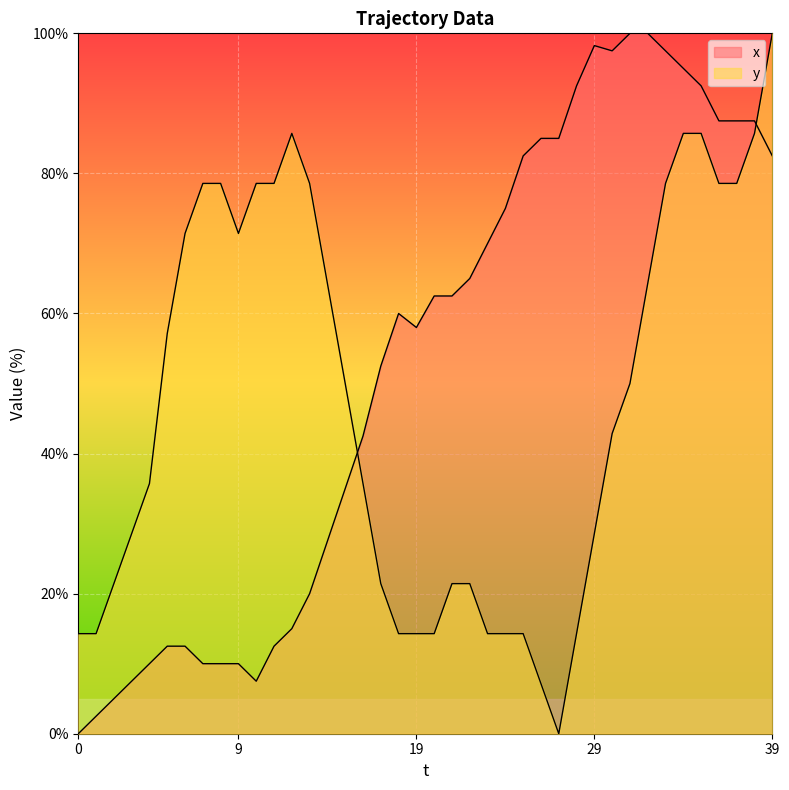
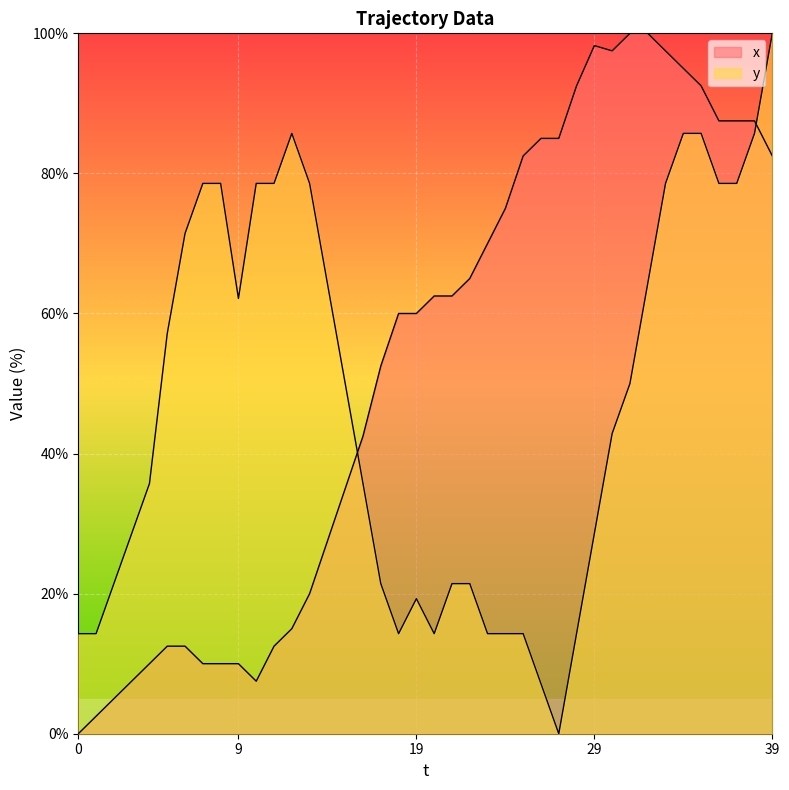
y, 9: 71% -> 62%
x, 19: 58% -> 60%
y, 19: 14% -> 19%
